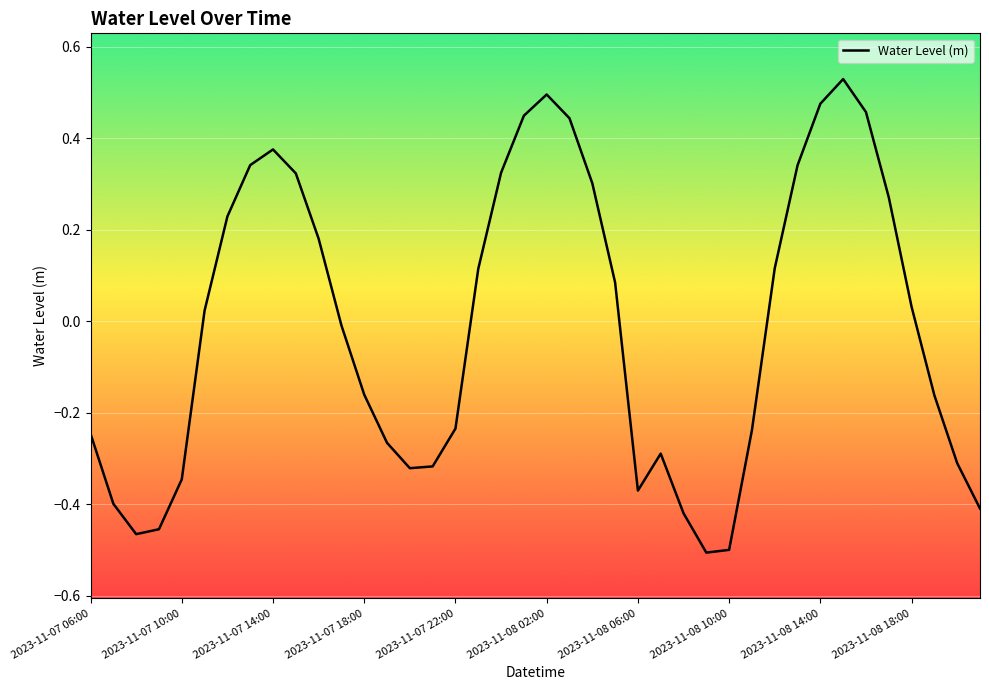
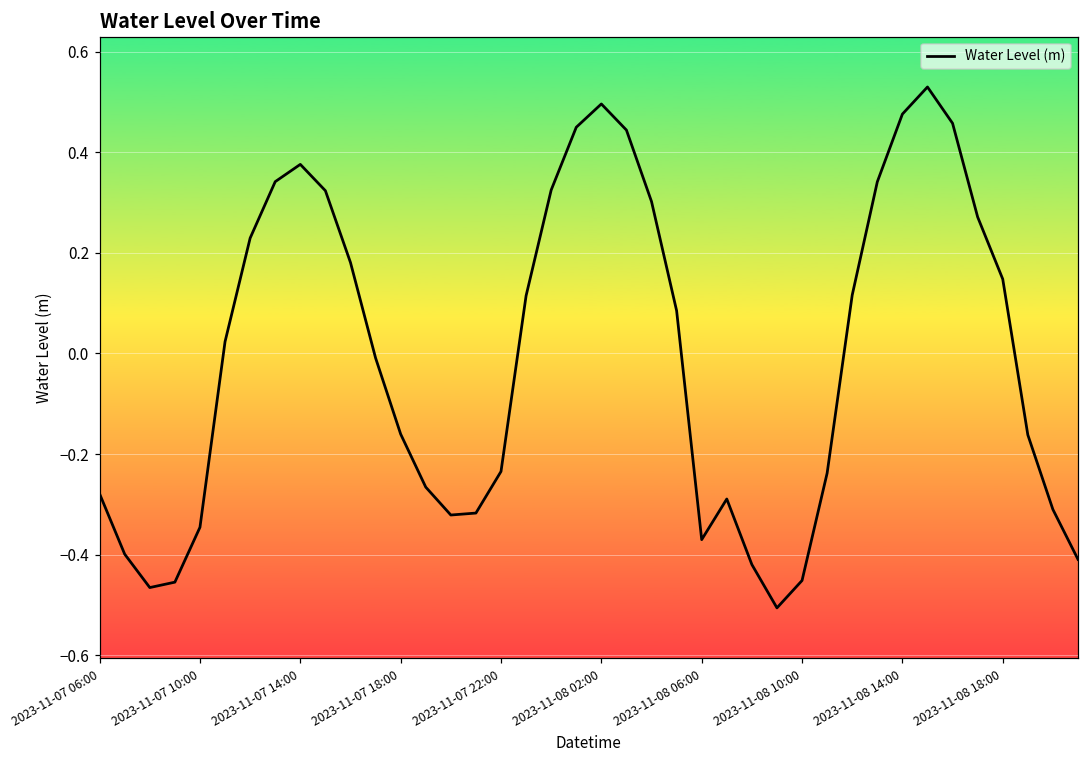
2023-11-07 06:00: -0.25 -> -0.28
2023-11-08 10:00: -0.50 -> -0.45
2023-11-08 18:00: 0.03 -> 0.15
